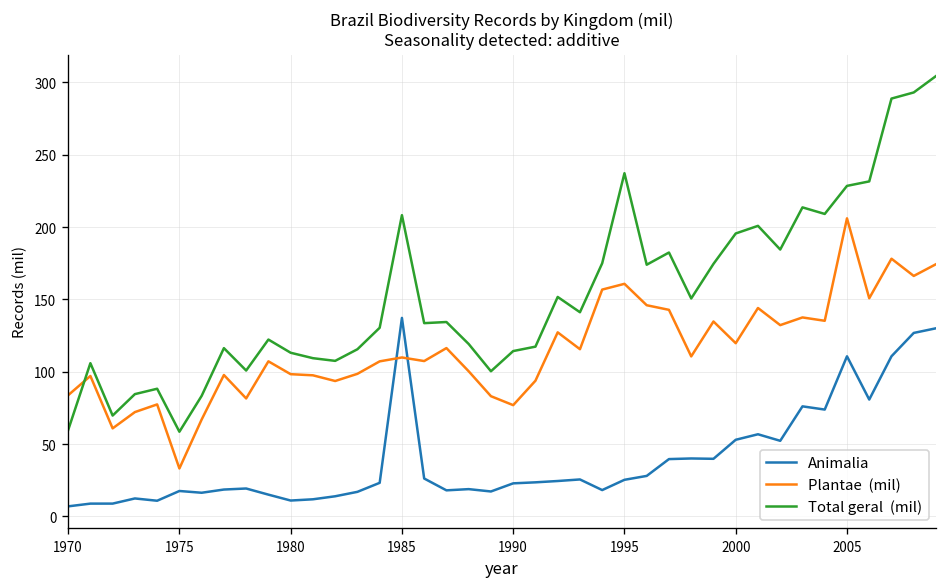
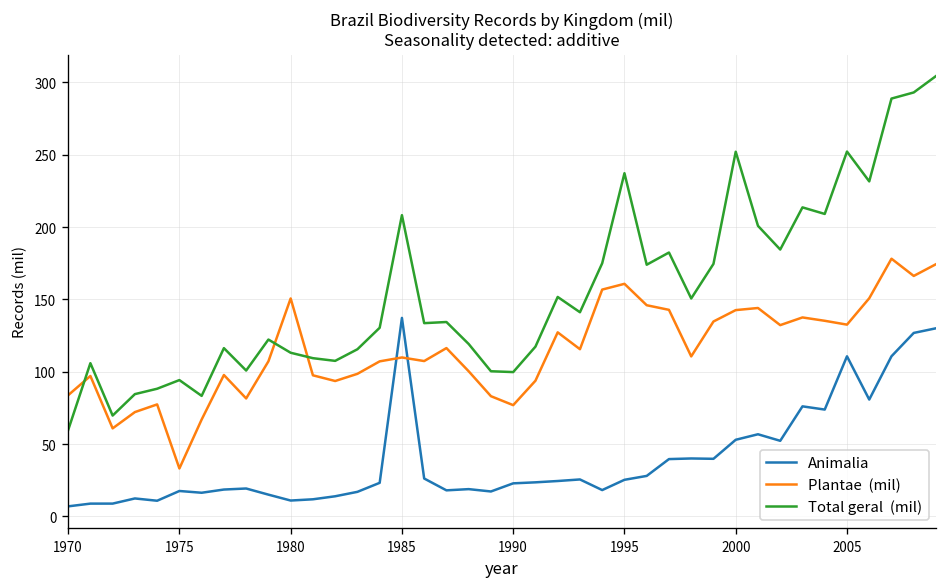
Total geral (mil), 1975: 59 -> 94
Plantae (mil), 1980: 98 -> 151
Total geral (mil), 1990: 114 -> 100
Plantae (mil), 2000: 120 -> 143
Total geral (mil), 2000: 196 -> 252
Plantae (mil), 2005: 206 -> 133
Total geral (mil), 2005: 229 -> 252
